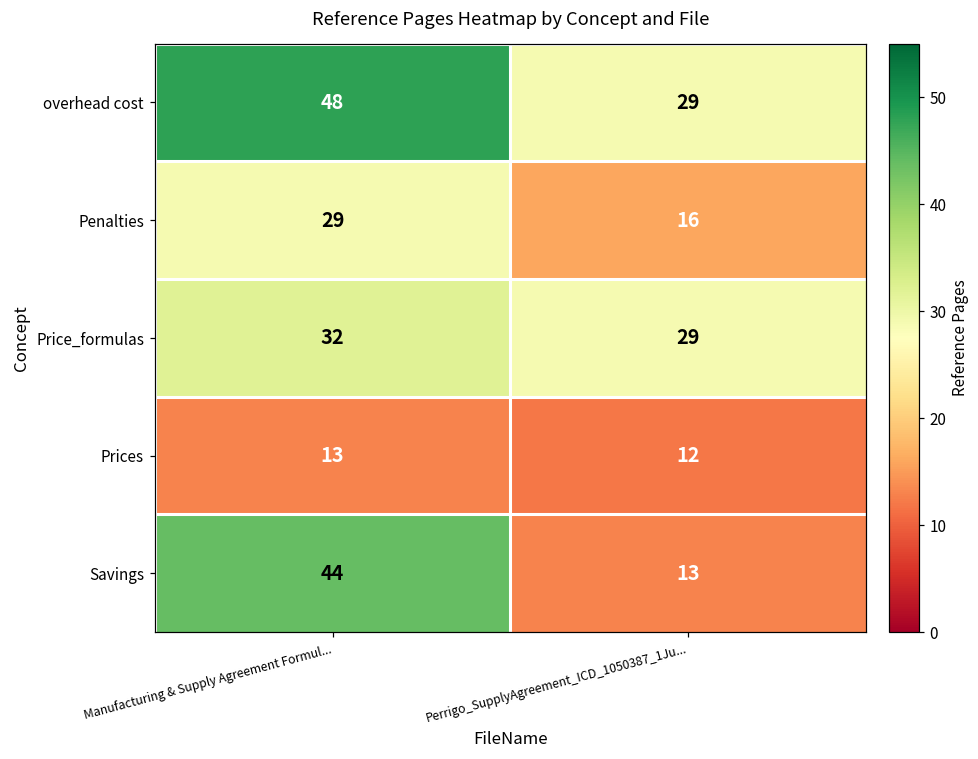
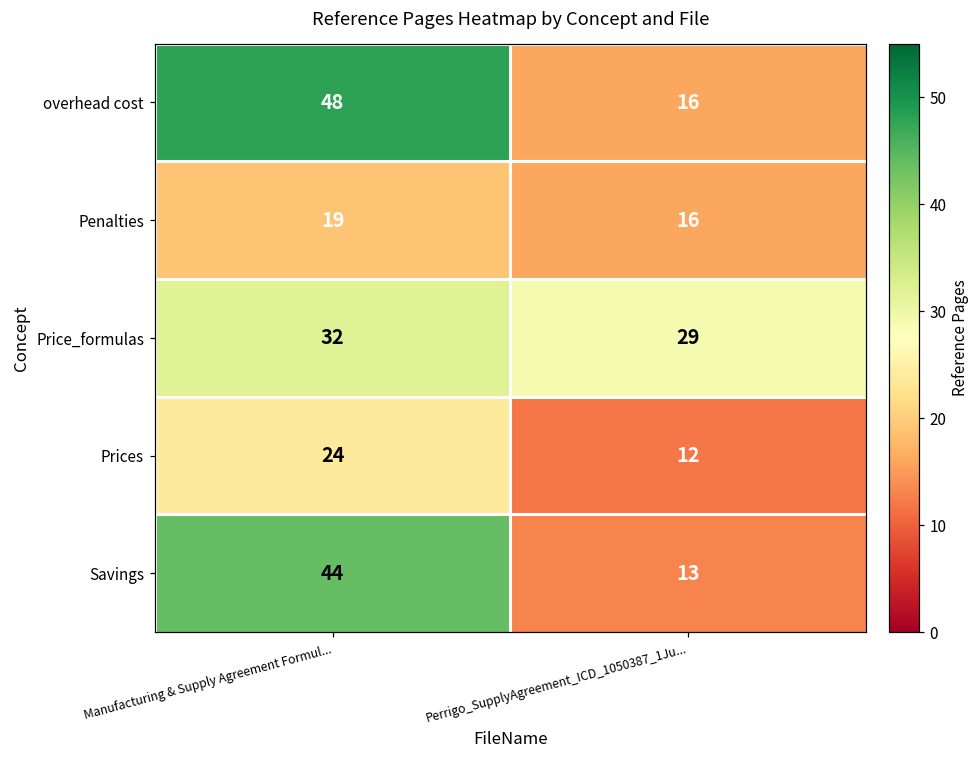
overhead cost, Perrigo_SupplyAgreement_ICD_1050387_1Ju...: 29 -> 16
Penalties, Manufacturing & Supply Agreement Formul...: 29 -> 19
Prices, Manufacturing & Supply Agreement Formul...: 13 -> 24
